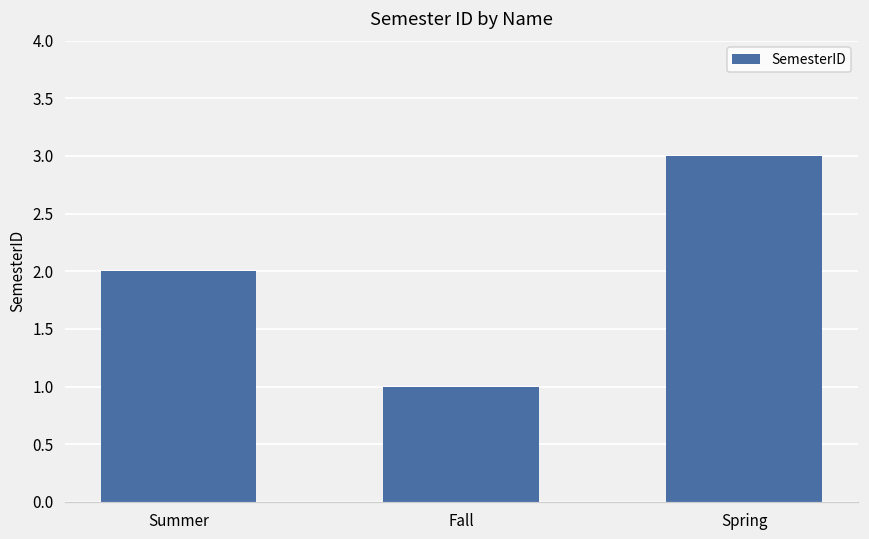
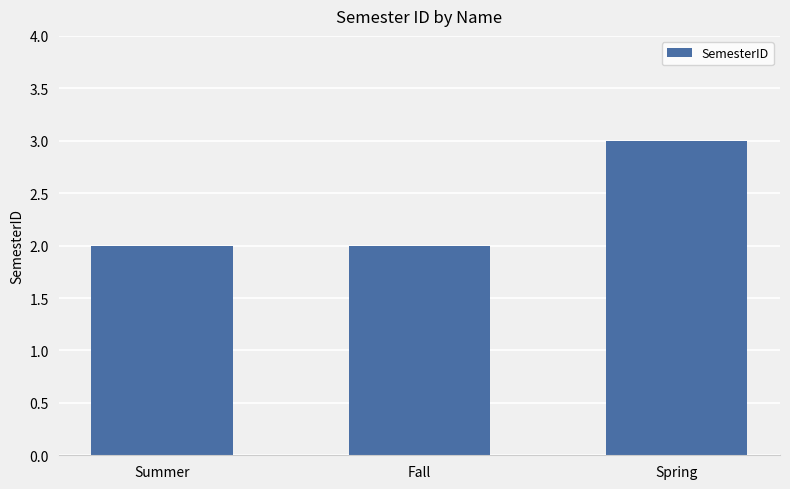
Fall: 1 -> 2
